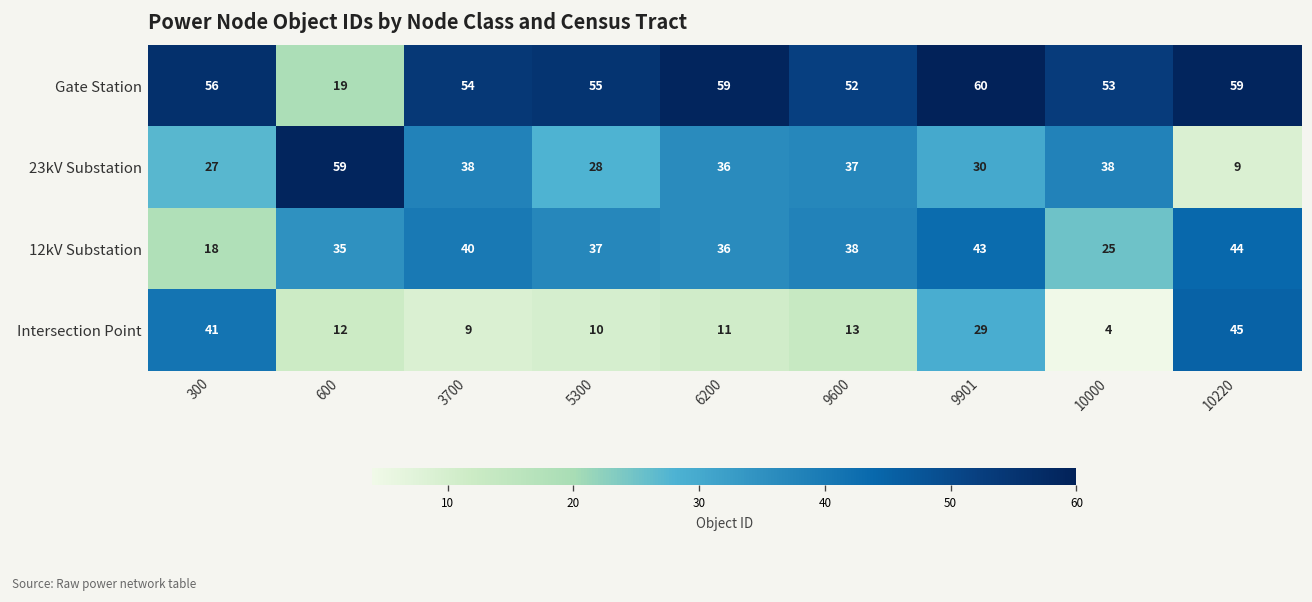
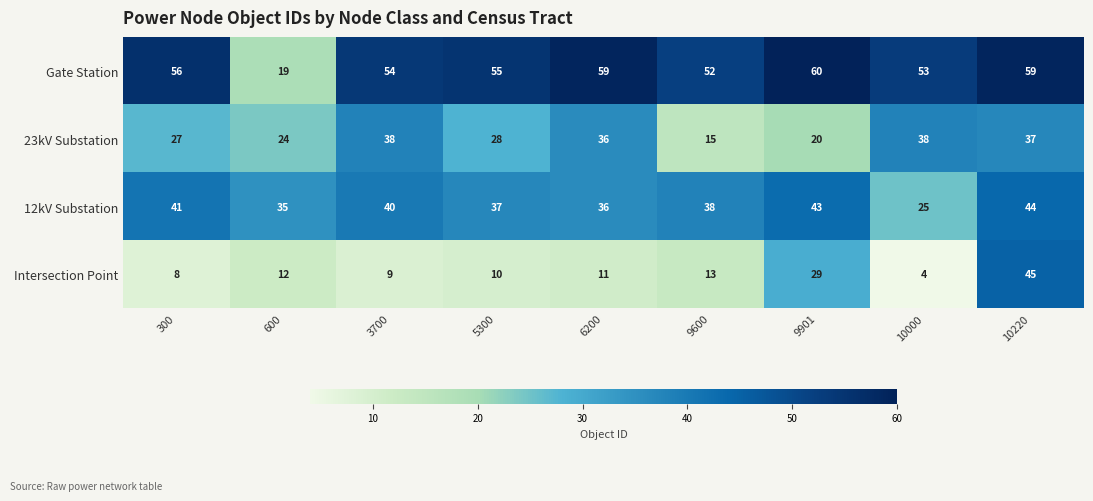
23kV Substation, 600: 59 -> 24
23kV Substation, 9600: 37 -> 15
23kV Substation, 9901: 30 -> 20
23kV Substation, 10220: 9 -> 37
12kV Substation, 300: 18 -> 41
Intersection Point, 300: 41 -> 8
